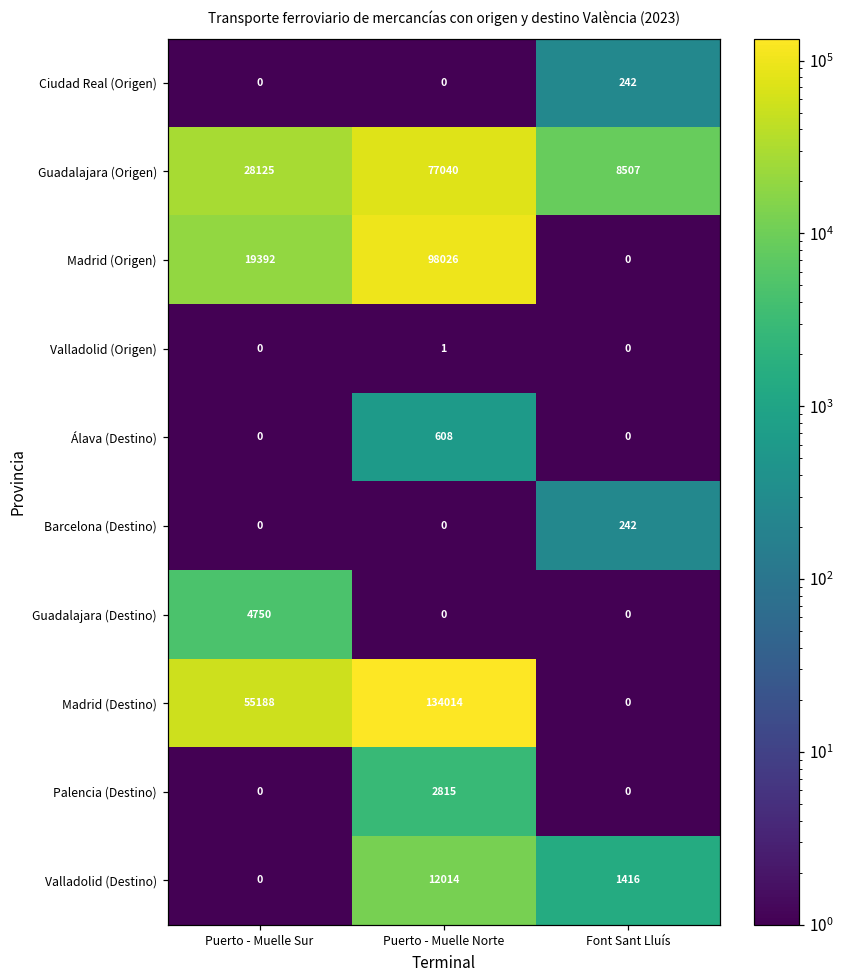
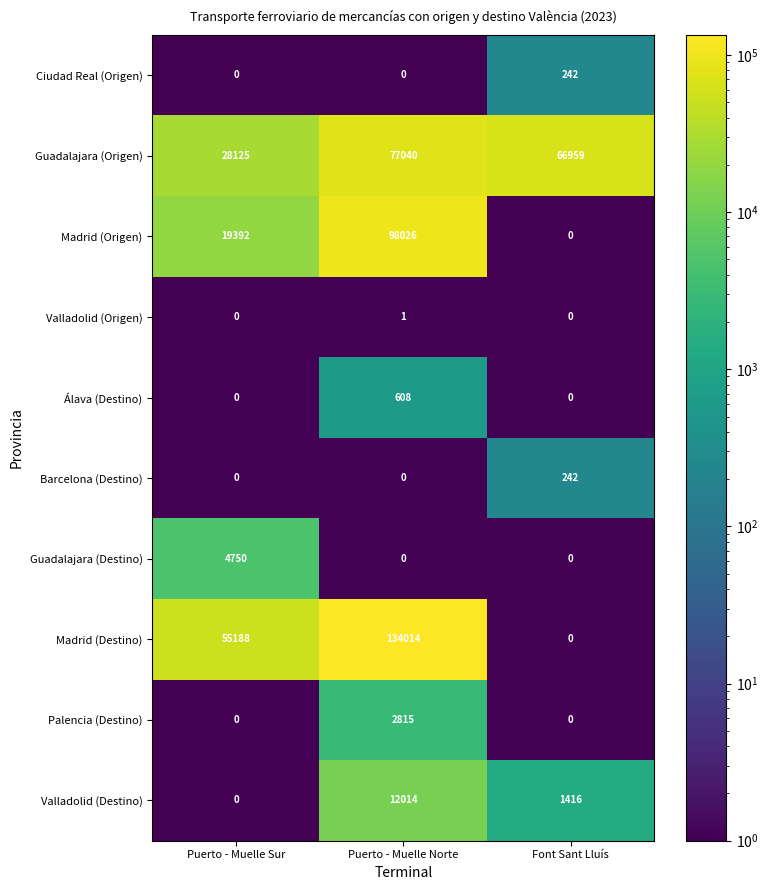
Guadalajara (Origen), Font Sant Lluís: 8507 -> 66959
